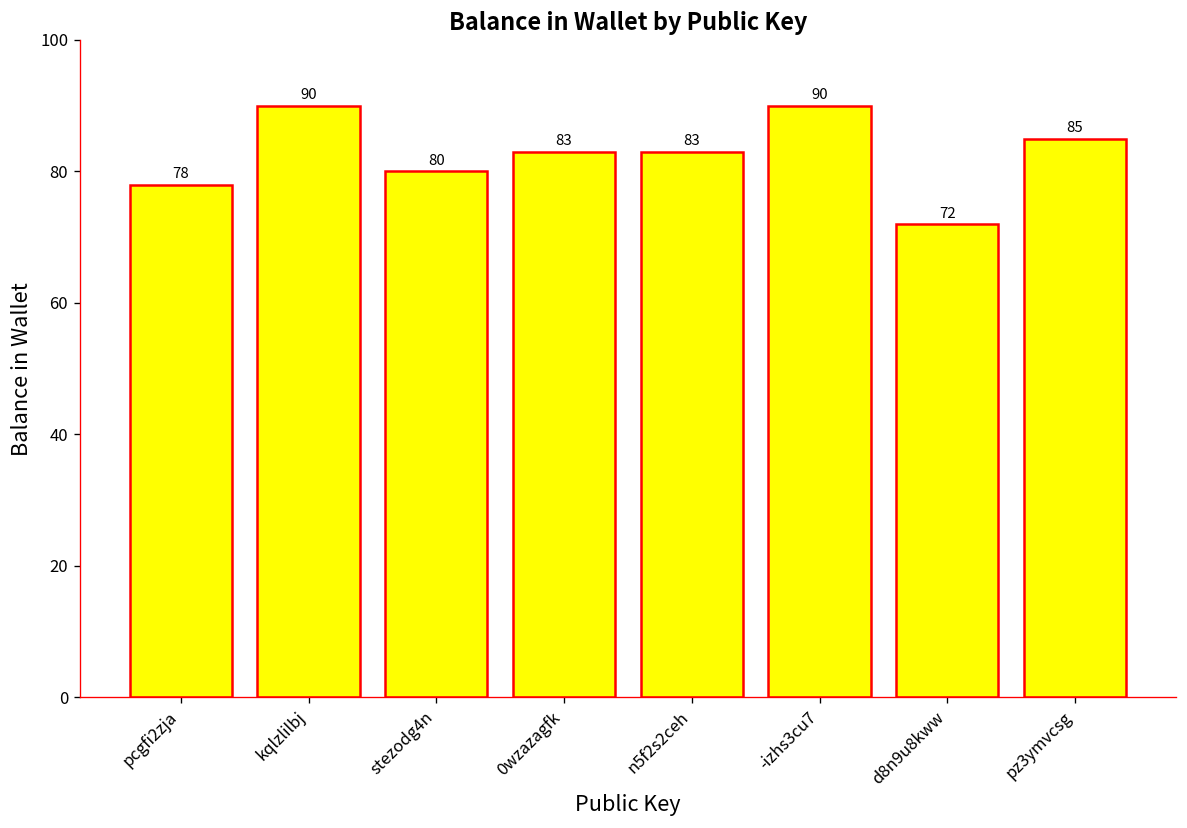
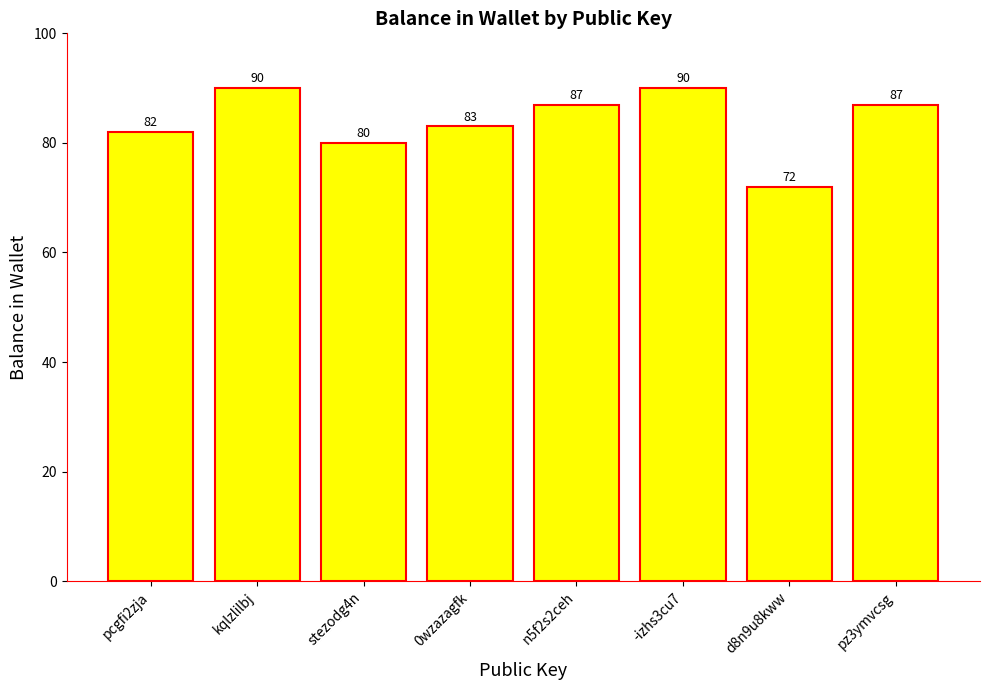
pcgfi2zja: 78 -> 82
n5f2s2ceh: 83 -> 87
pz3ymvcsg: 85 -> 87
